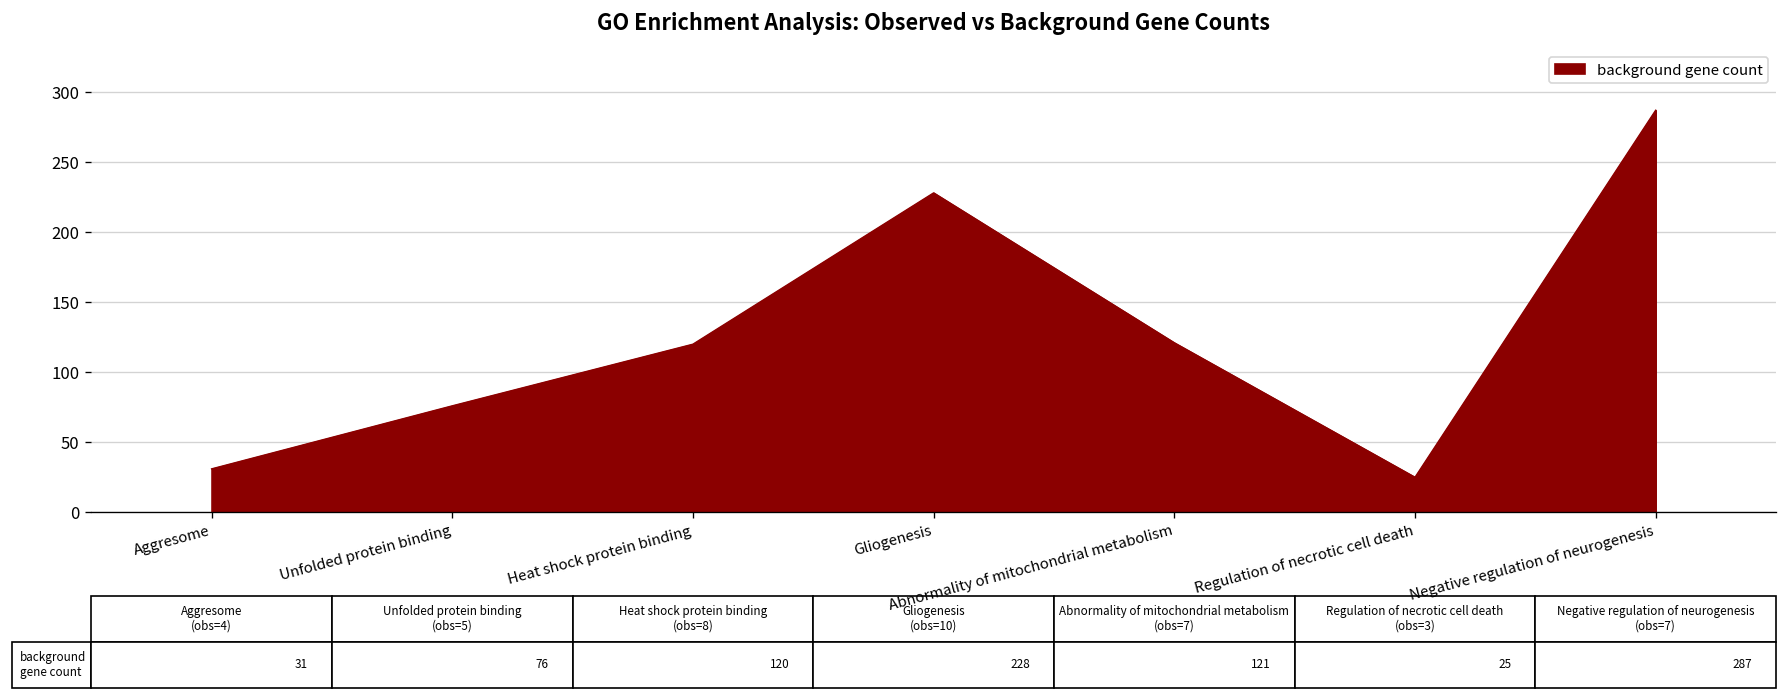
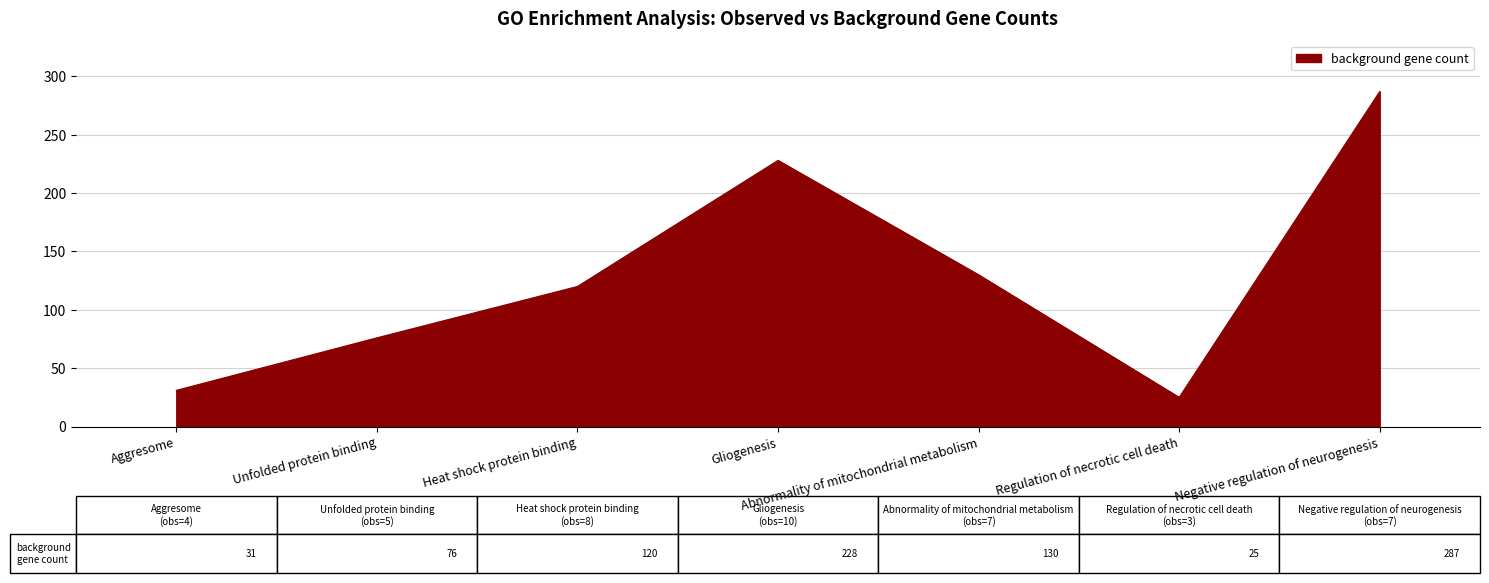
Abnormality of mitochondrial metabolism: 121 -> 130
